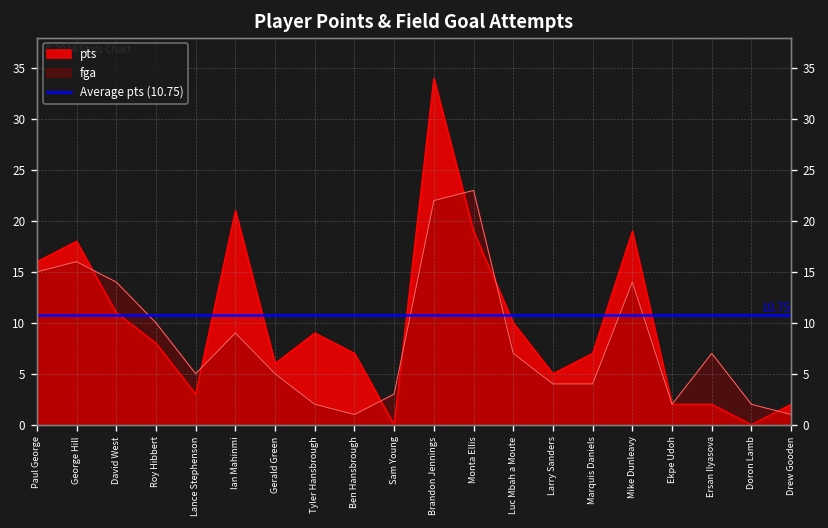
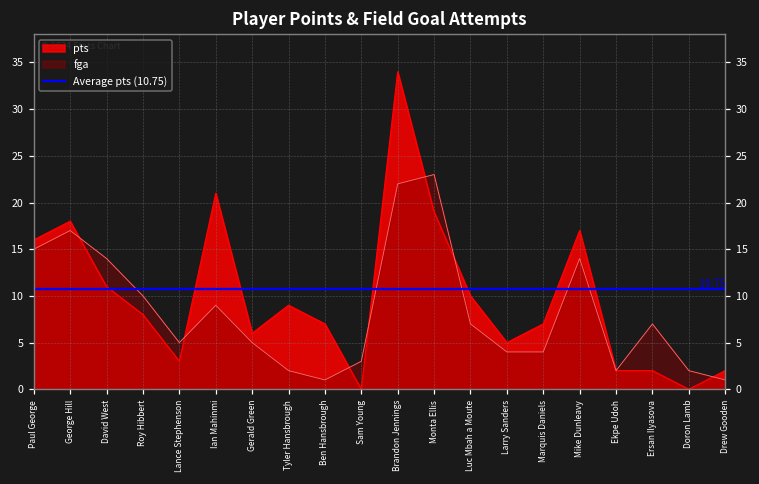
fga, George Hill: 16 -> 17
pts, Mike Dunleavy: 19 -> 17
